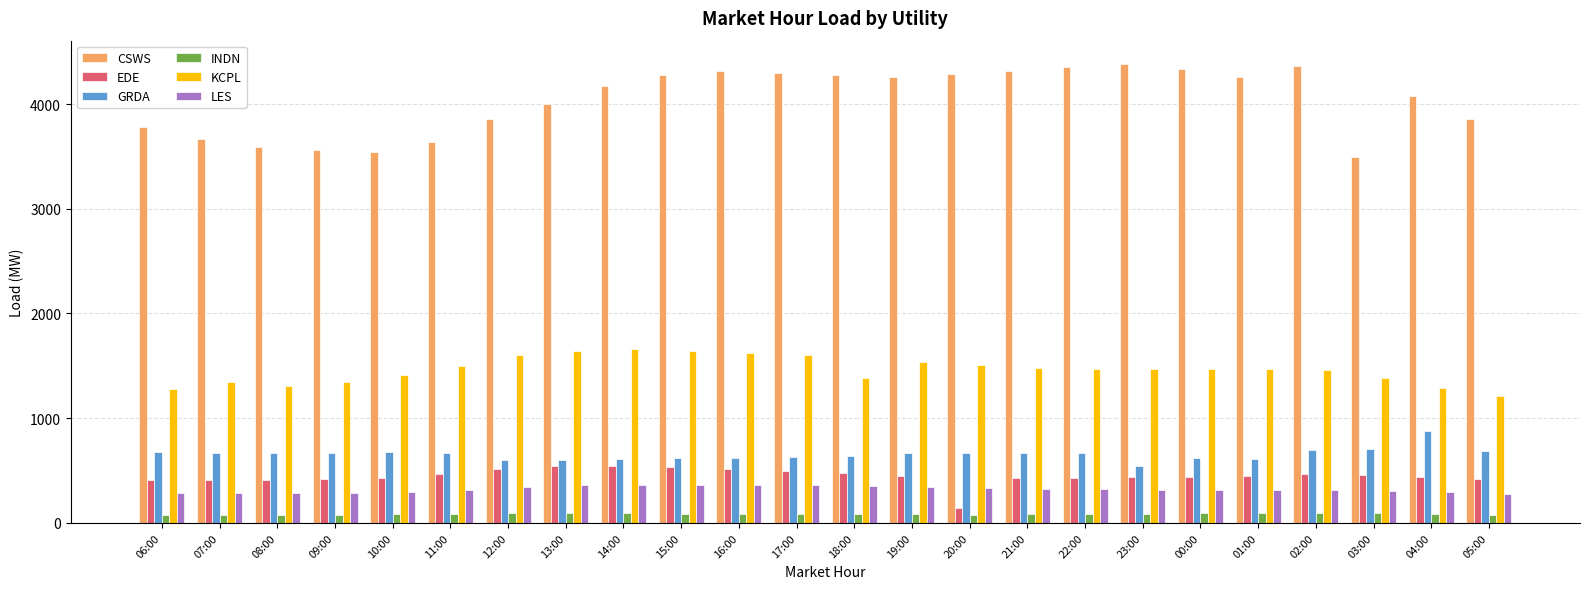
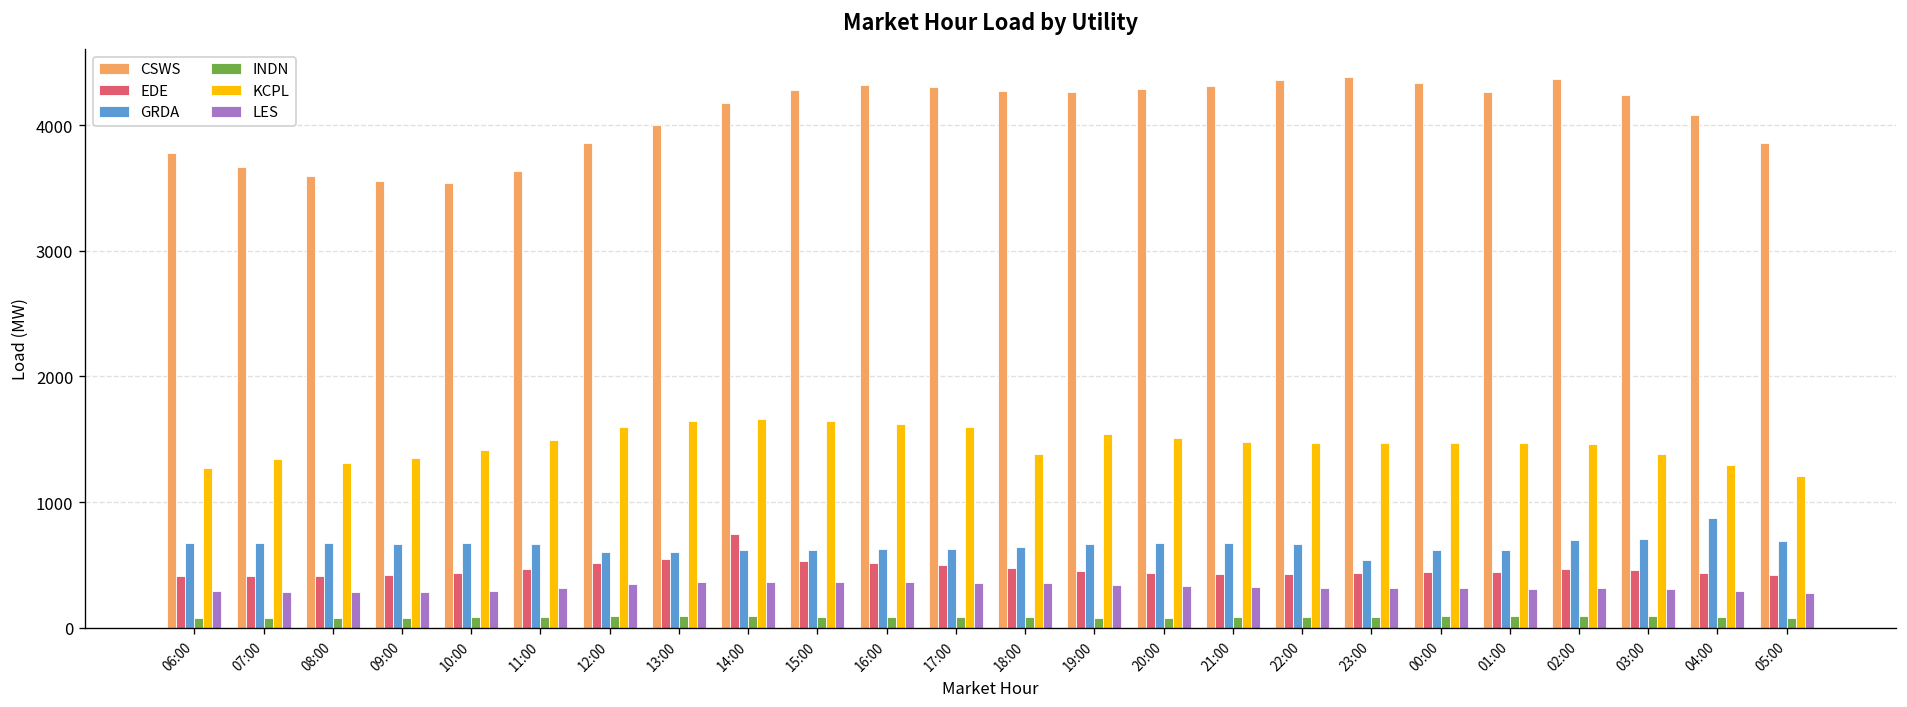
EDE, 14:00: 550 -> 740
EDE, 20:00: 140 -> 440
CSWS, 03:00: 3490 -> 4240
